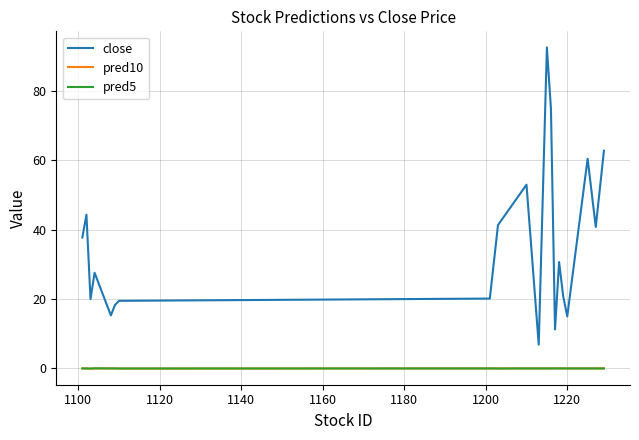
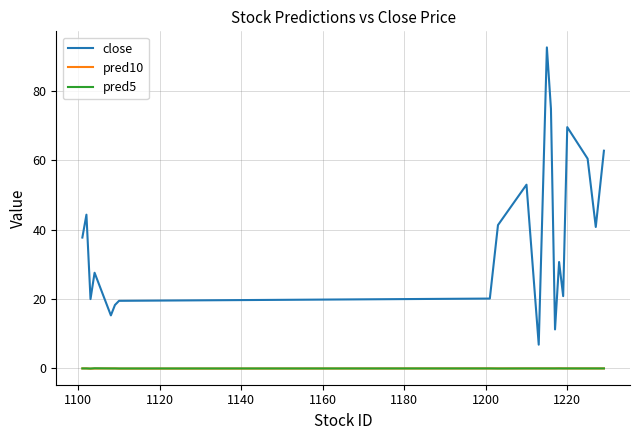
close, 1220: 15 -> 70
